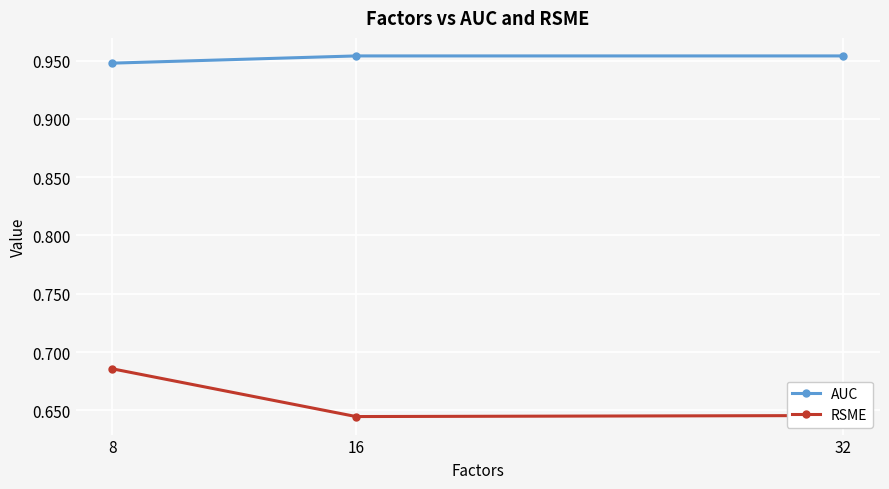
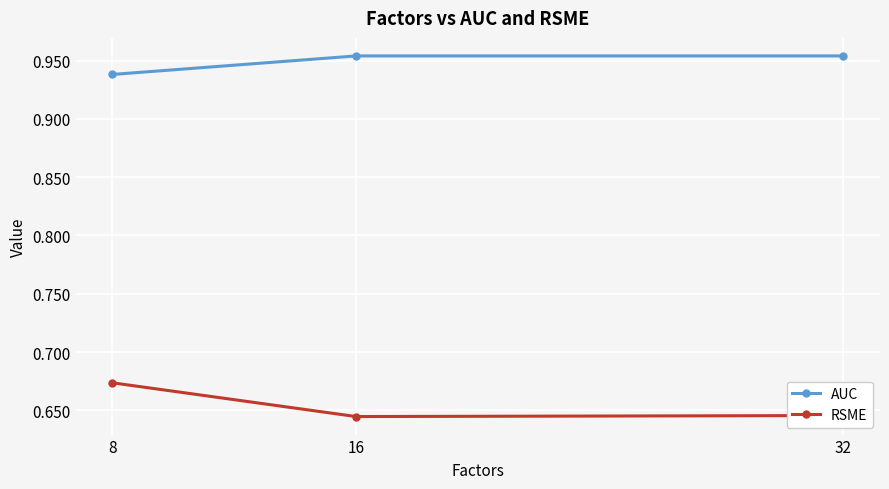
AUC, 8: 0.948 -> 0.938
RSME, 8: 0.686 -> 0.674
